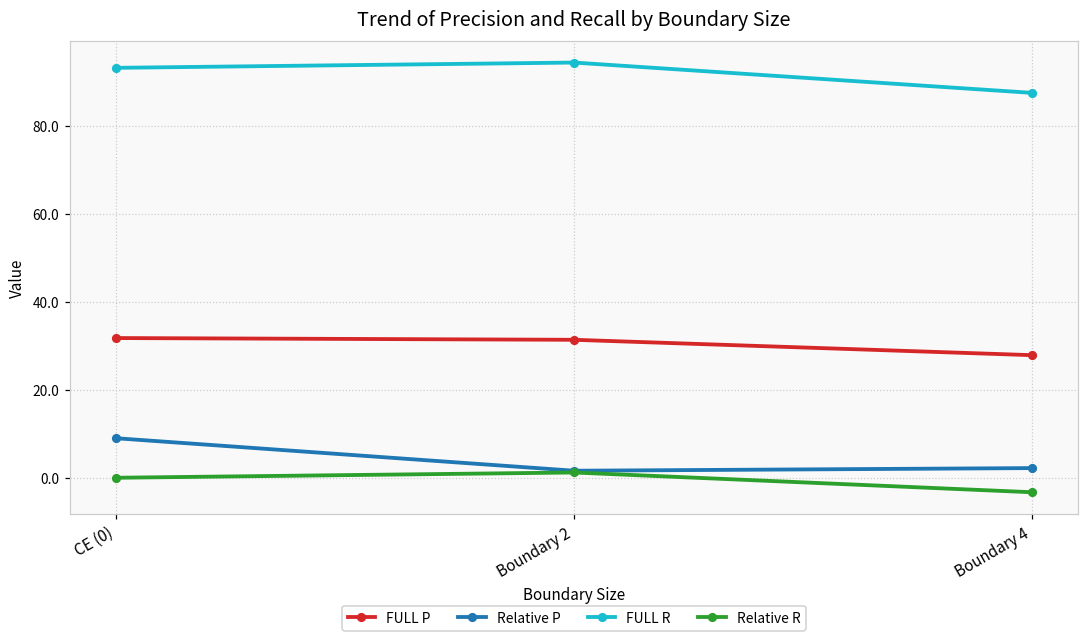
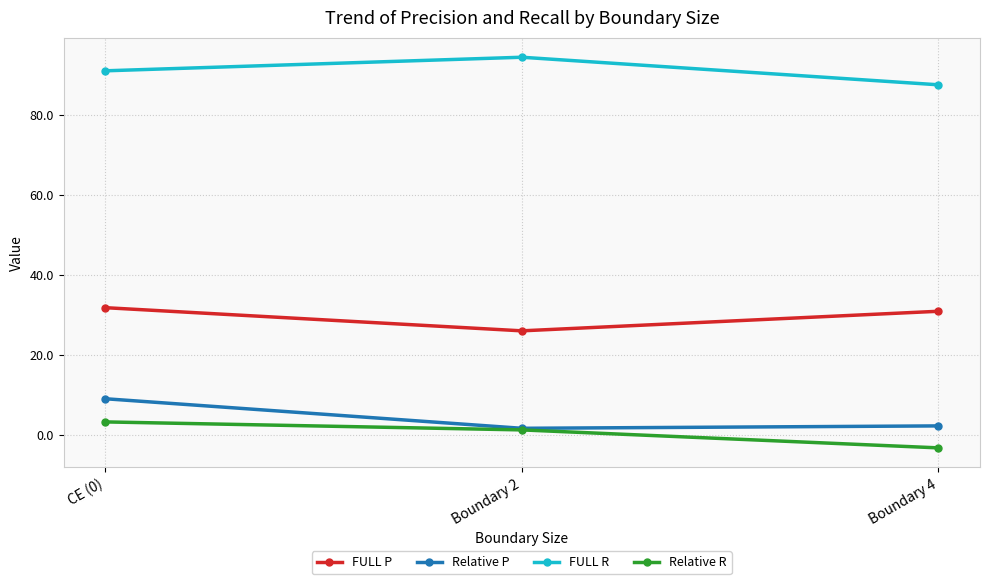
FULL R, CE (0): 93 -> 91
Relative R, CE (0): 0 -> 3
FULL P, Boundary 2: 31 -> 26
FULL P, Boundary 4: 28 -> 31
